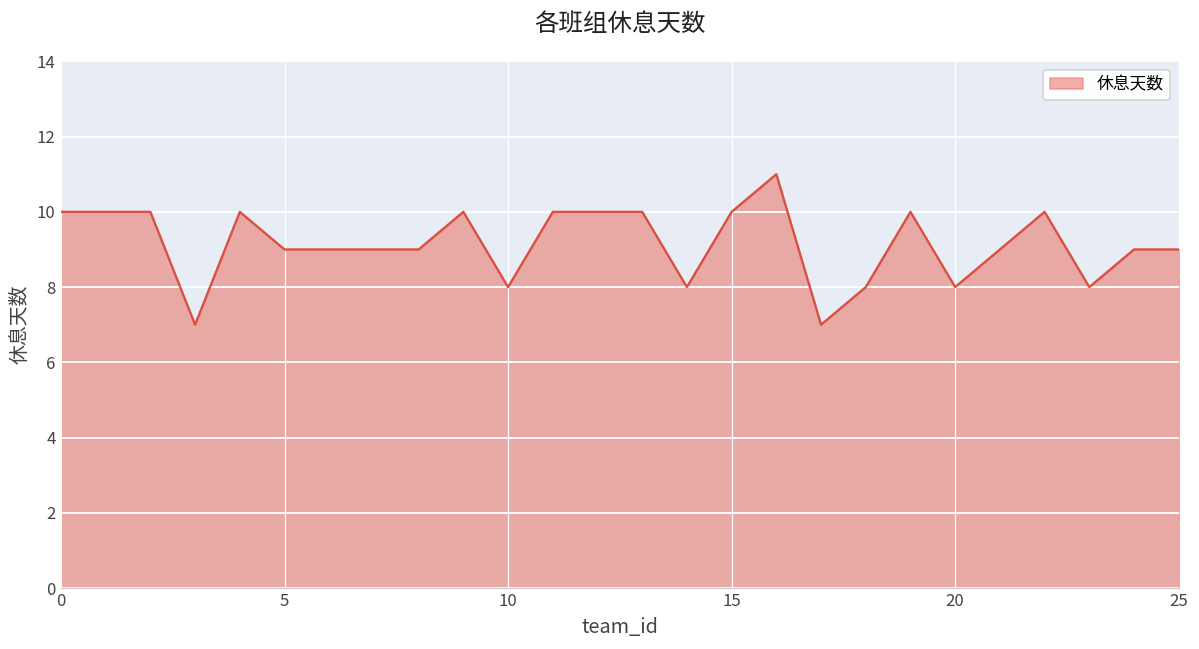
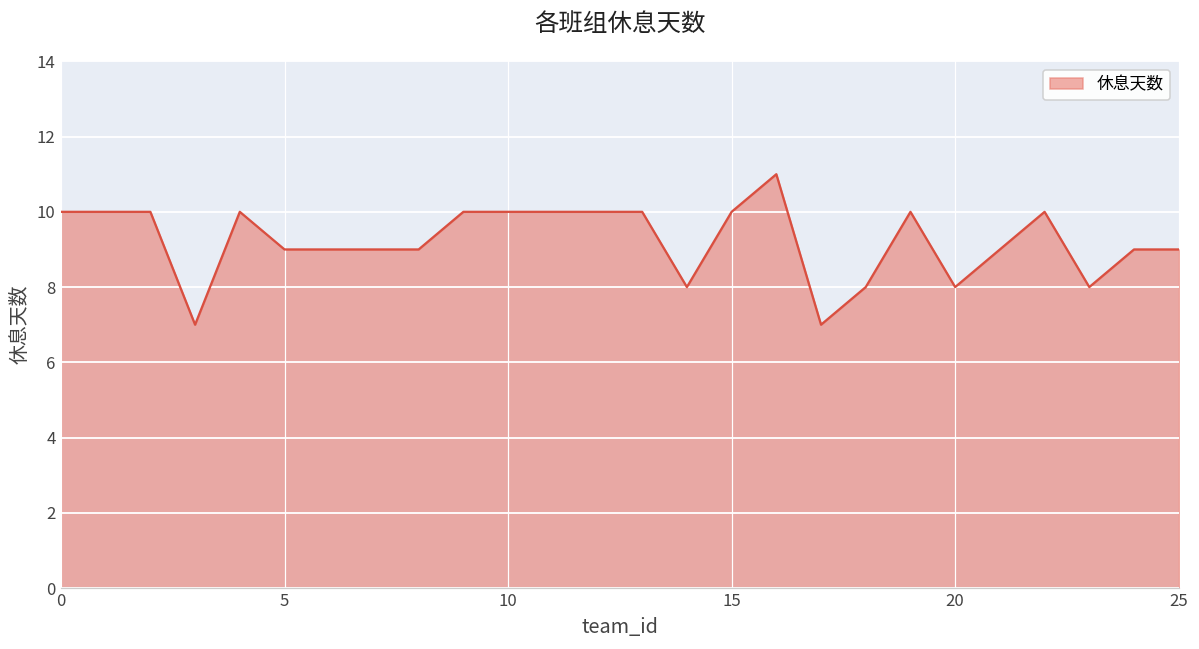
10: 8 -> 10
